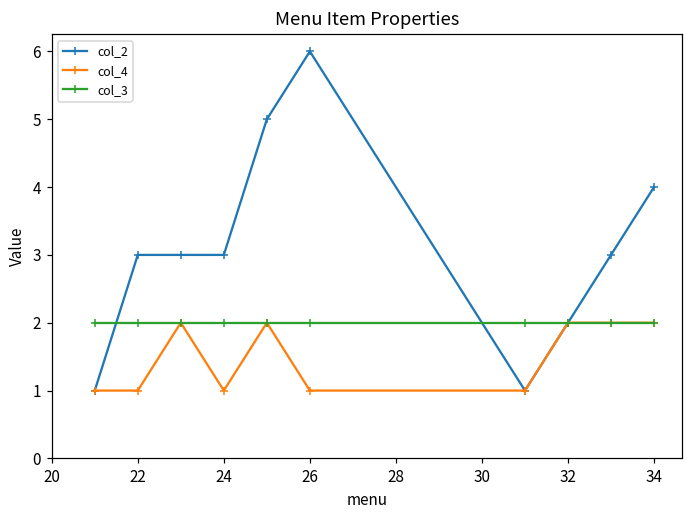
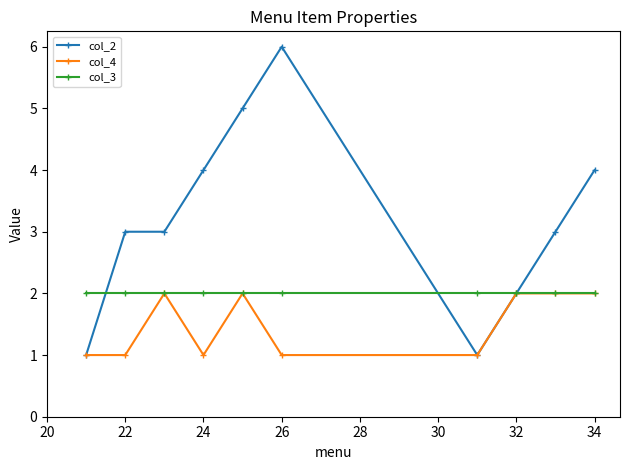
col_2, 24: 3 -> 4
